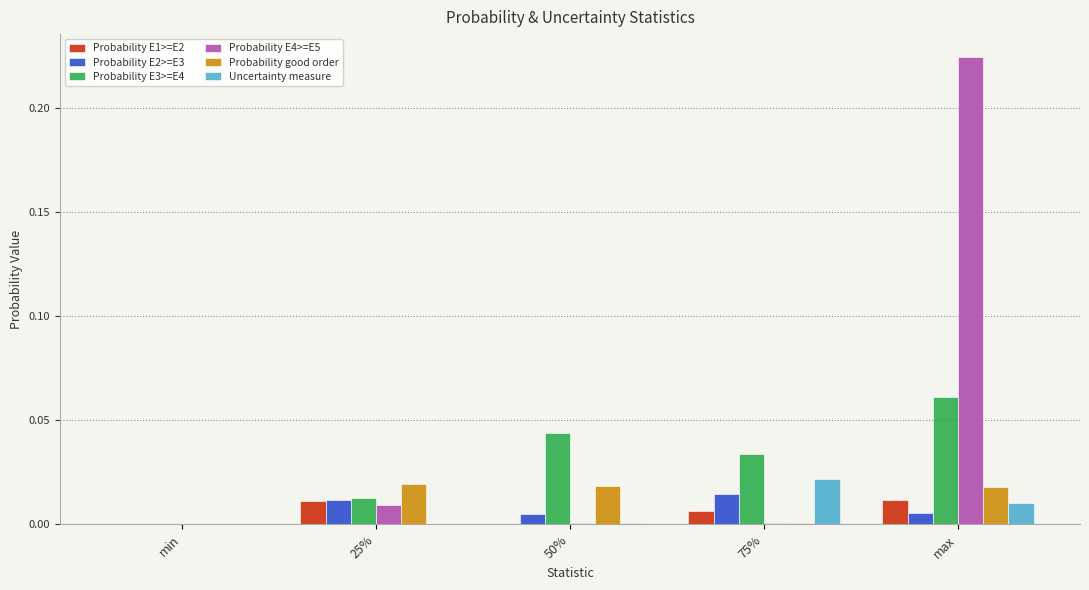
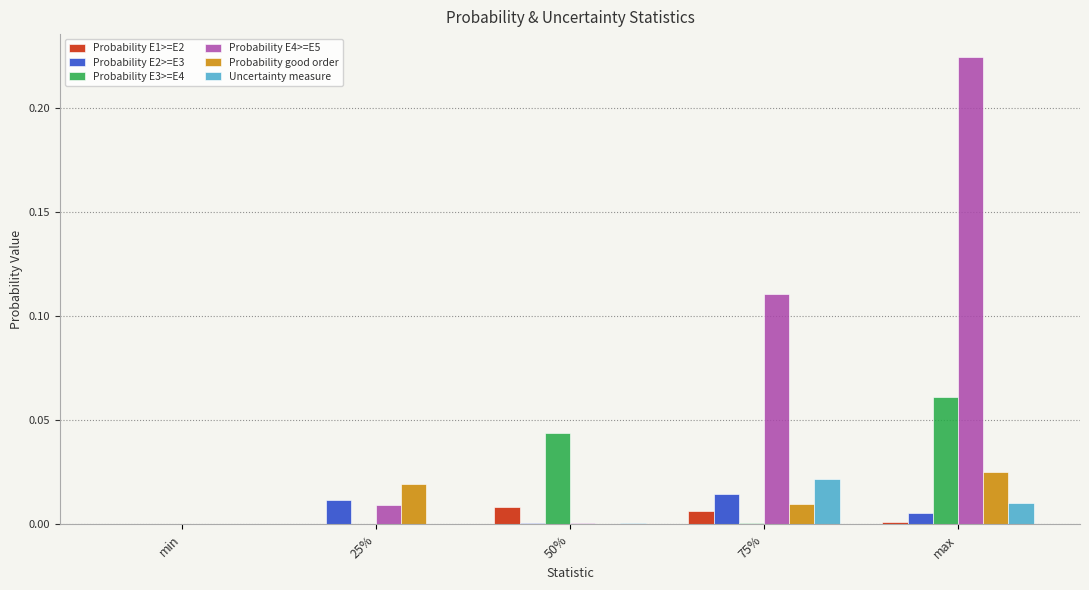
Probability E1>=E2, 25%: 0.011 -> 0.000
Probability E3>=E4, 25%: 0.013 -> 0.000
Probability E1>=E2, 50%: 0.000 -> 0.008
Probability E2>=E3, 50%: 0.005 -> 0.000
Probability good order, 50%: 0.019 -> 0.000
Probability E3>=E4, 75%: 0.034 -> 0.001
Probability E4>=E5, 75%: 0.001 -> 0.111
Probability good order, 75%: 0.001 -> 0.010
Probability E1>=E2, max: 0.012 -> 0.001
Probability good order, max: 0.018 -> 0.025
